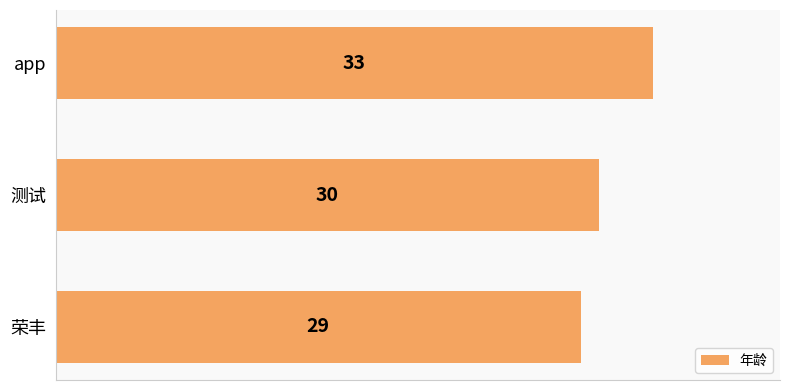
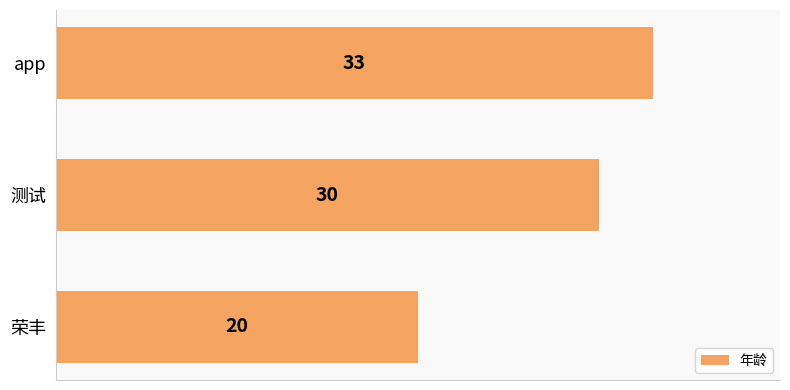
荣丰: 29 -> 20
